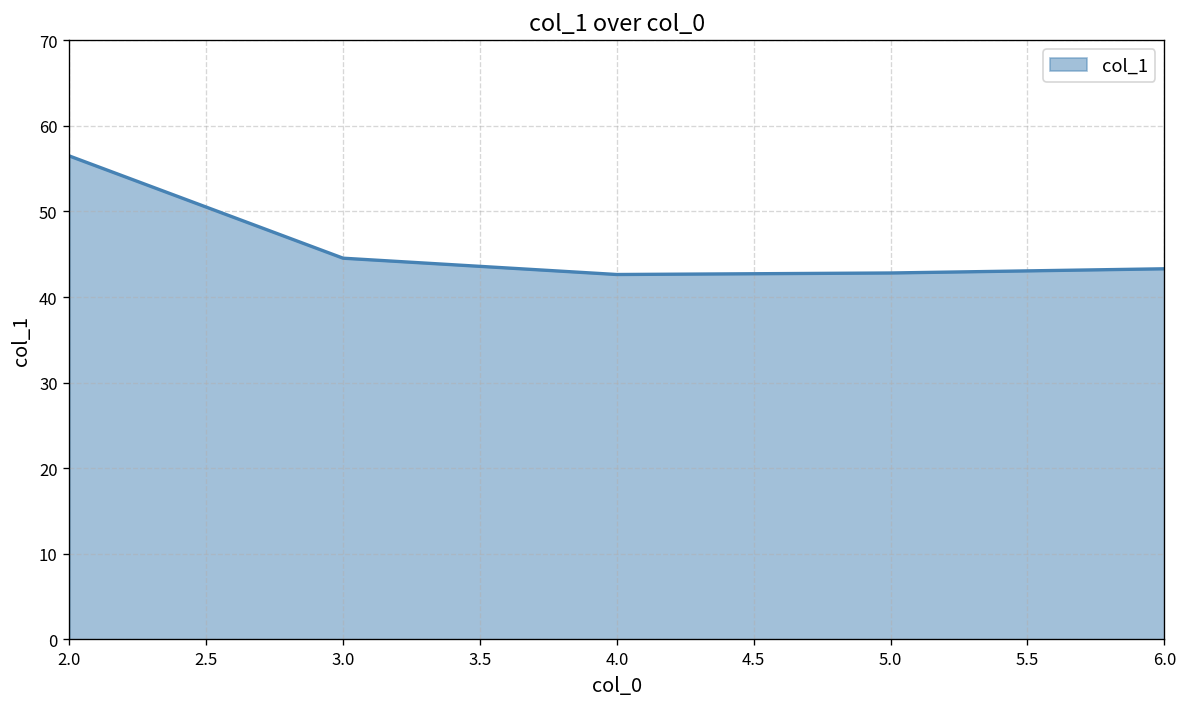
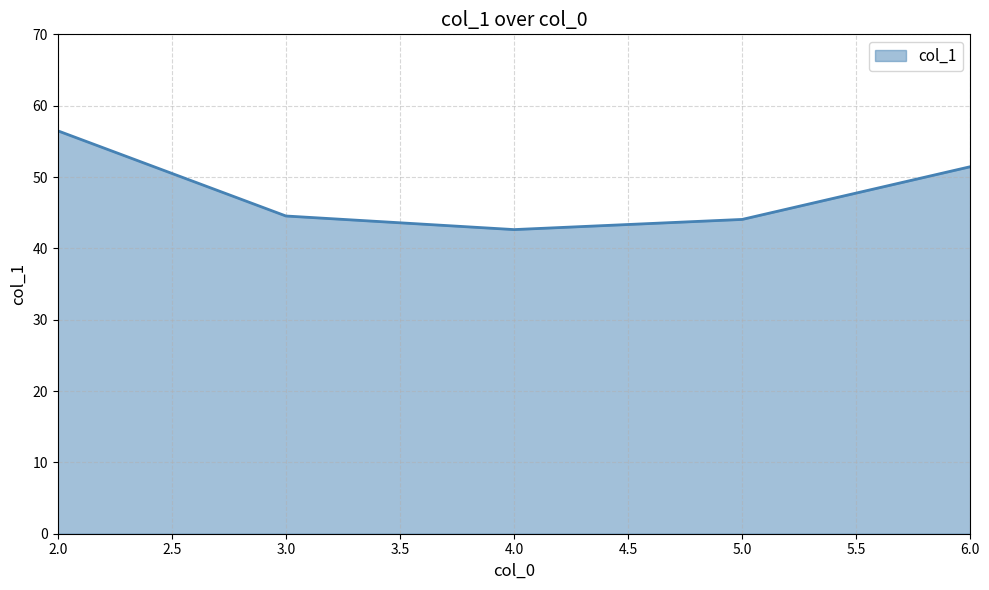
5.0: 43 -> 44
6.0: 43 -> 51
